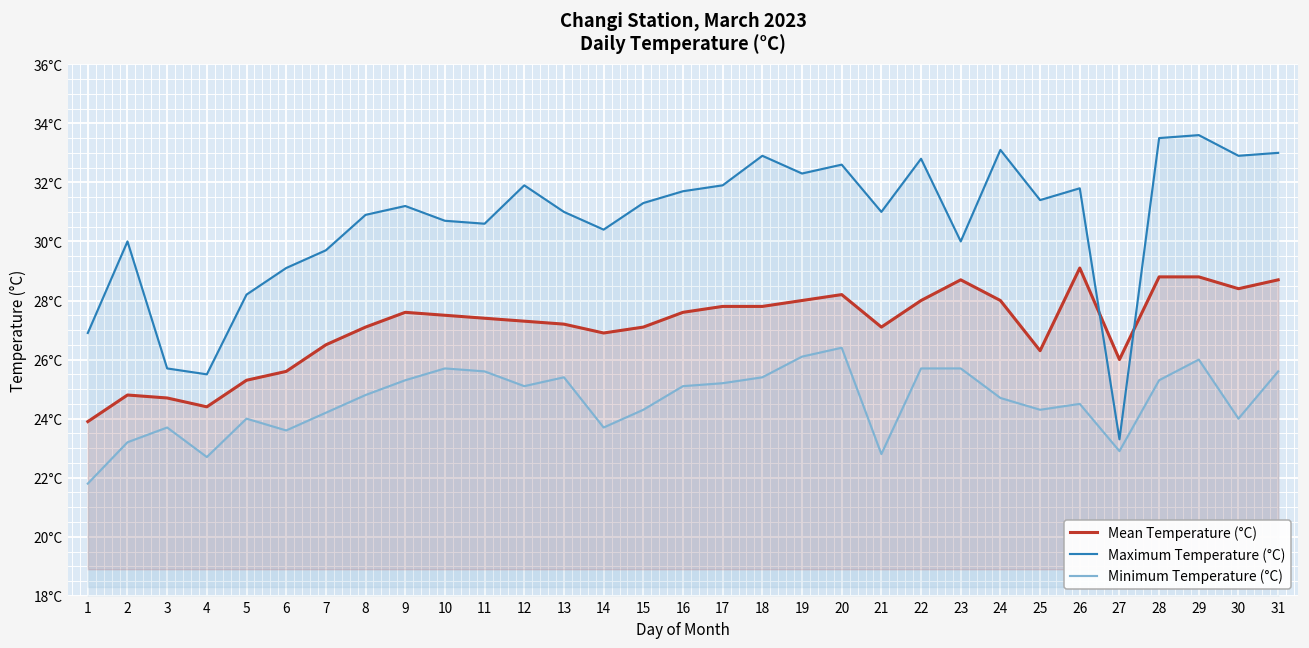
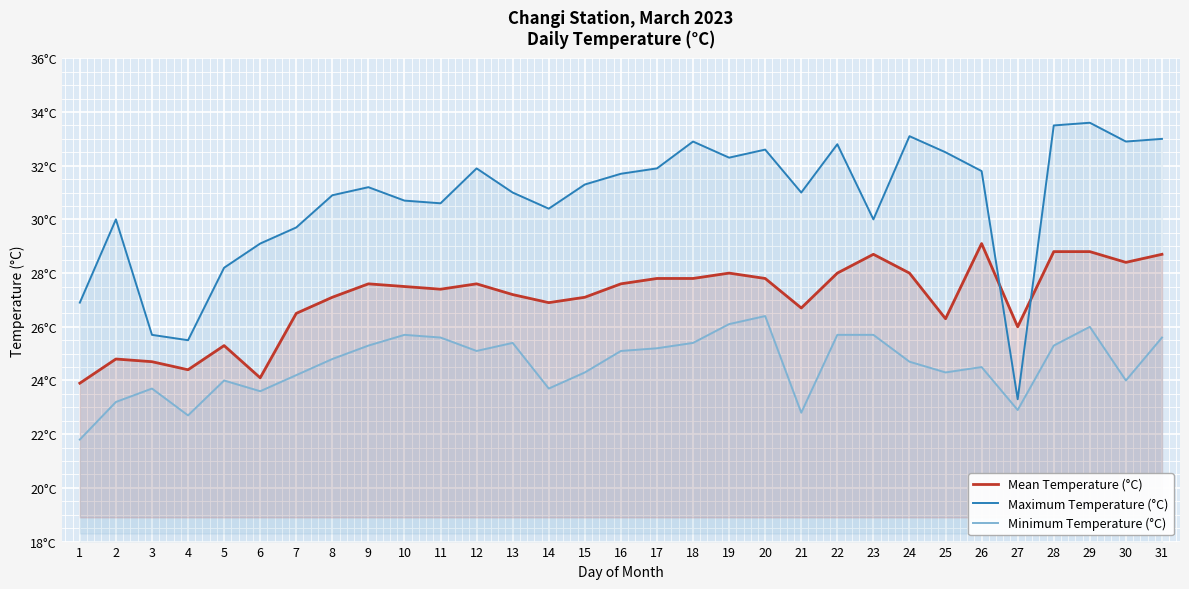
Mean Temperature (°C), 6: 25.6°C -> 24.1°C
Mean Temperature (°C), 12: 27.3°C -> 27.6°C
Mean Temperature (°C), 20: 28.2°C -> 27.8°C
Mean Temperature (°C), 21: 27.1°C -> 26.7°C
Maximum Temperature (°C), 25: 31.4°C -> 32.5°C
